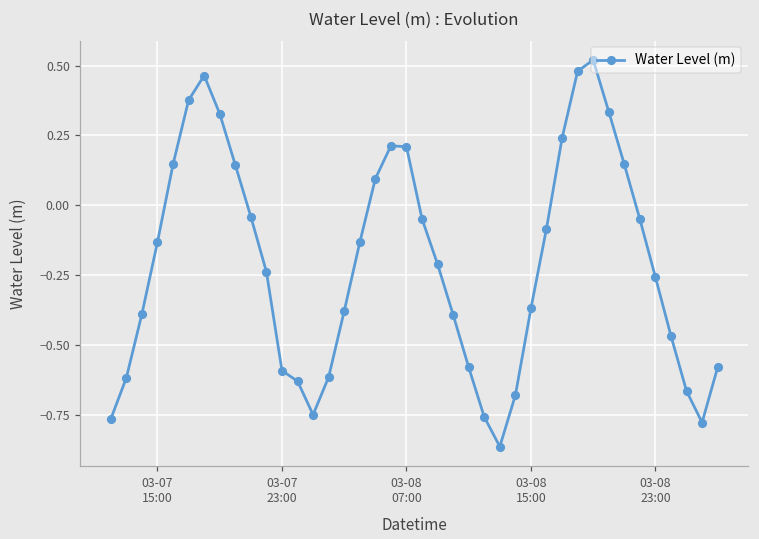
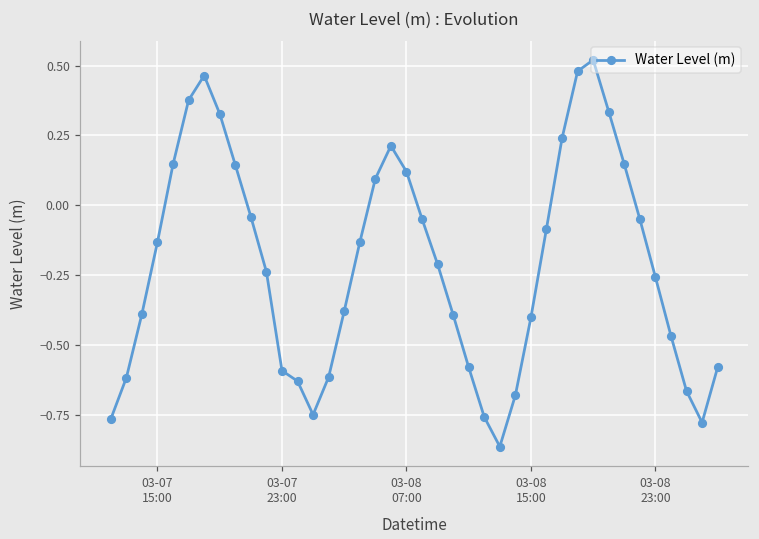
03-08 07:00: 0.21 -> 0.12
03-08 15:00: -0.37 -> -0.40
